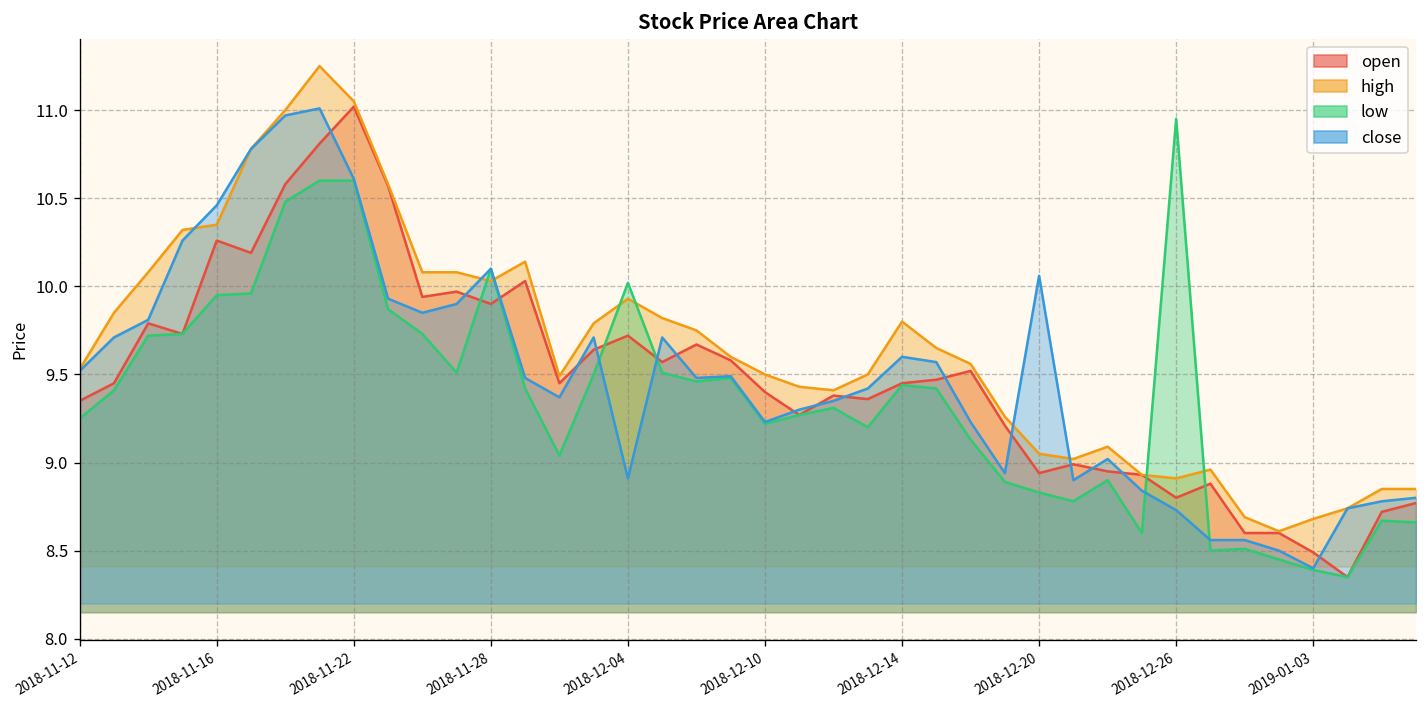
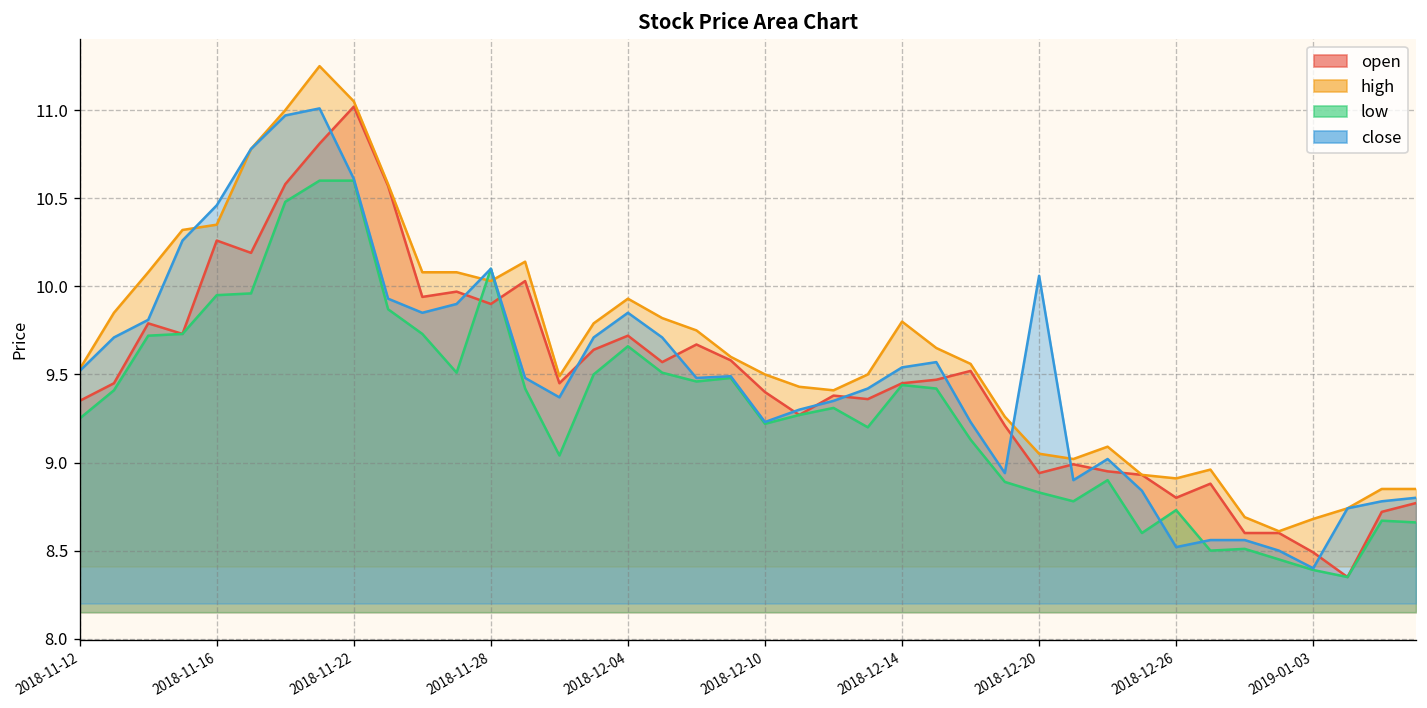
low, 2018-12-04: 10.02 -> 9.66
close, 2018-12-04: 8.91 -> 9.85
close, 2018-12-14: 9.60 -> 9.54
low, 2018-12-26: 10.95 -> 8.73
close, 2018-12-26: 8.73 -> 8.52
